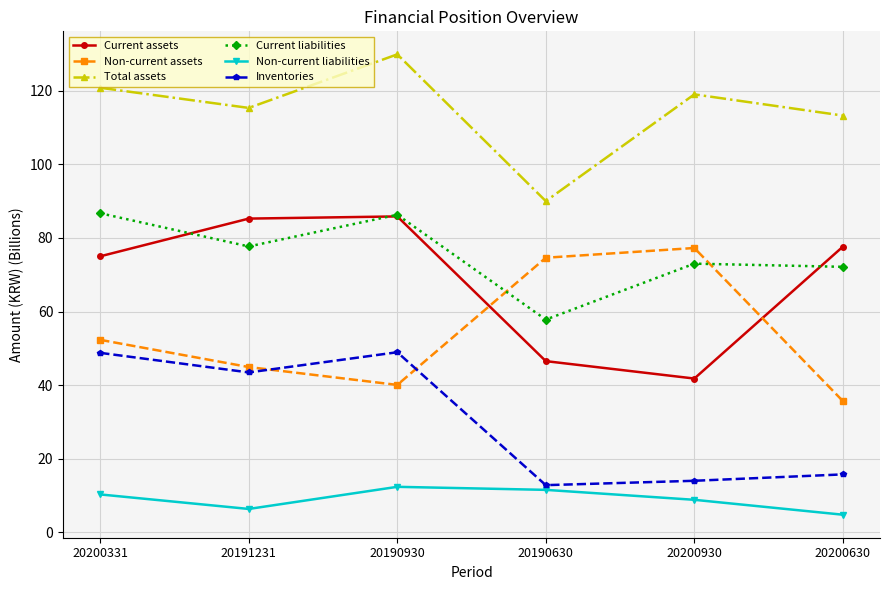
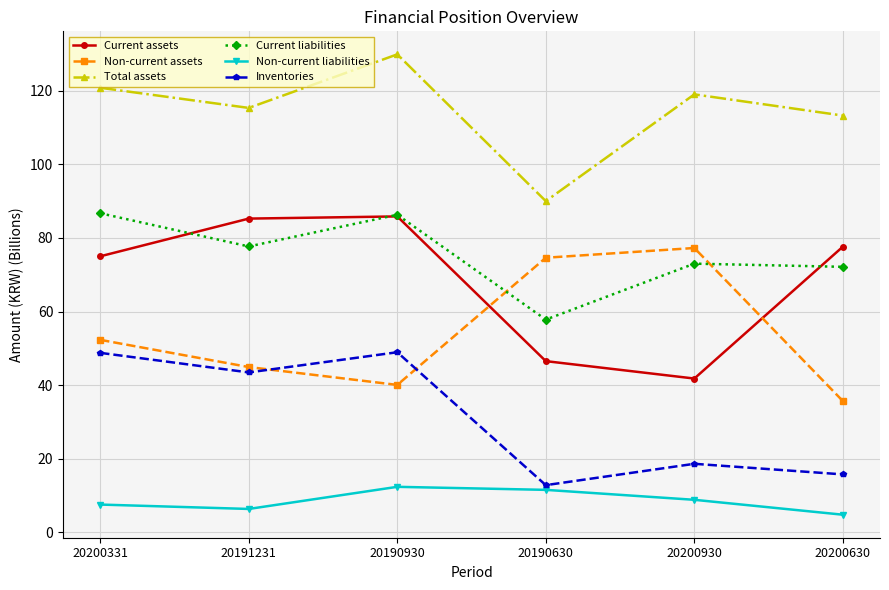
Non-current liabilities, 20200331: 10 -> 8
Inventories, 20200930: 14 -> 19
